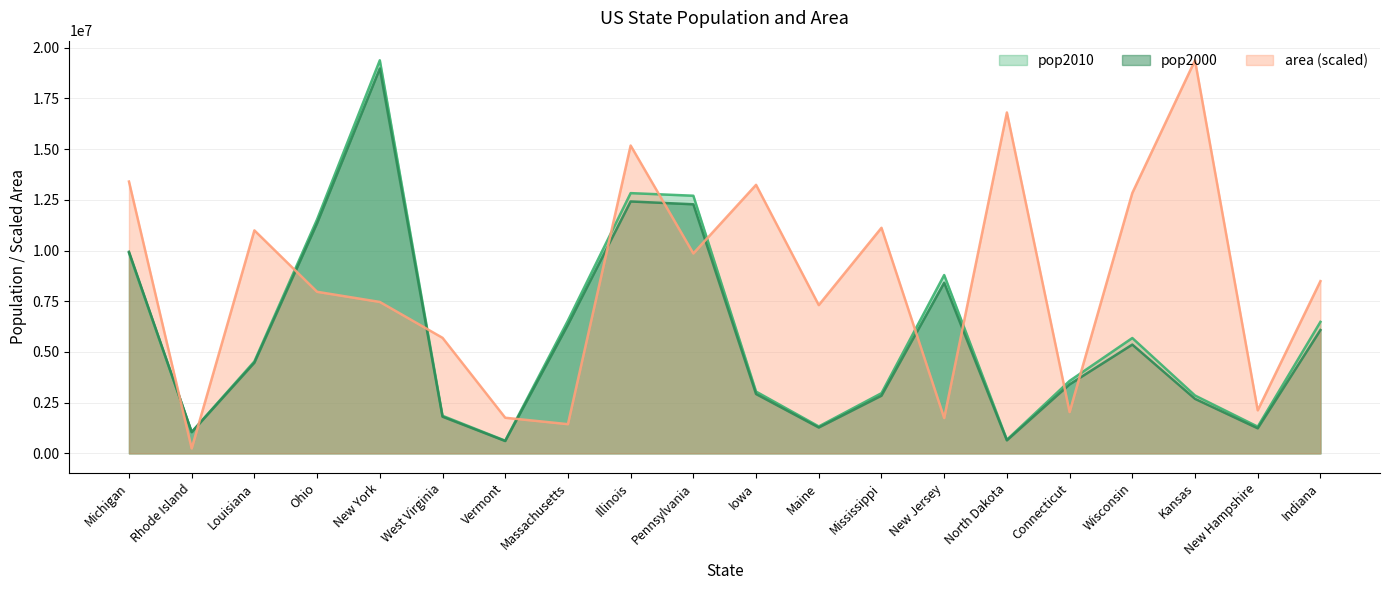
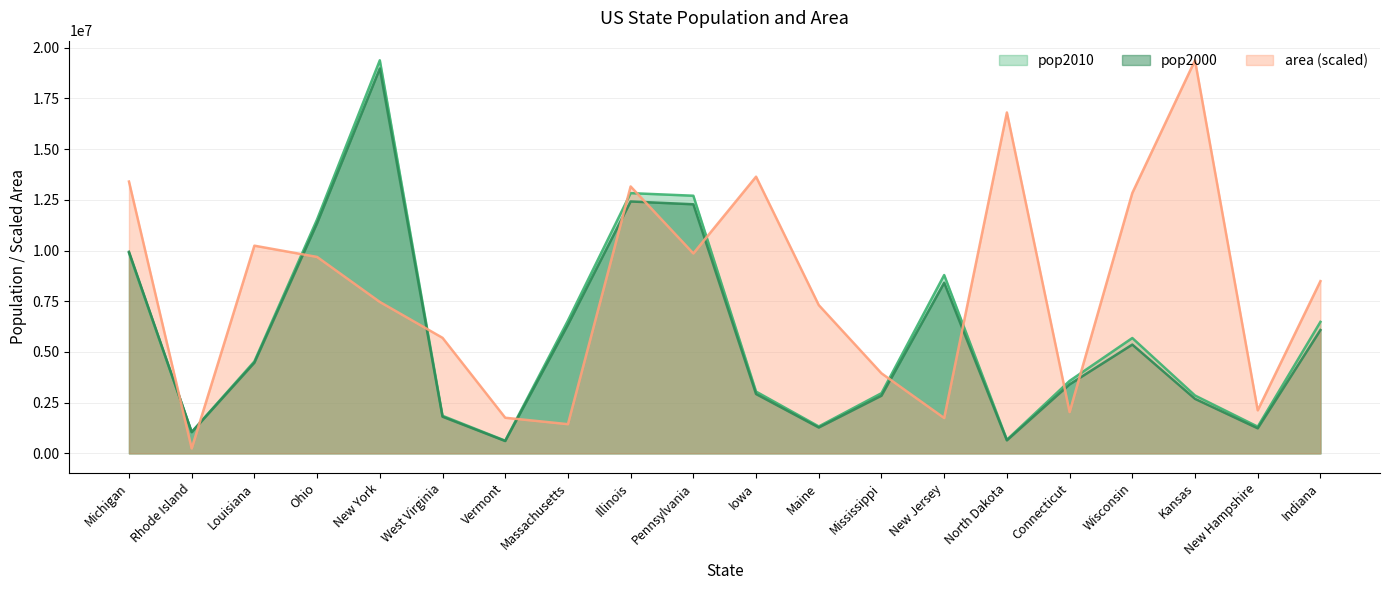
area (scaled), Louisiana: 11000000 -> 10200000
area (scaled), Ohio: 8000000 -> 9700000
area (scaled), Illinois: 15200000 -> 13200000
area (scaled), Iowa: 13200000 -> 13600000
area (scaled), Mississippi: 11100000 -> 3900000
